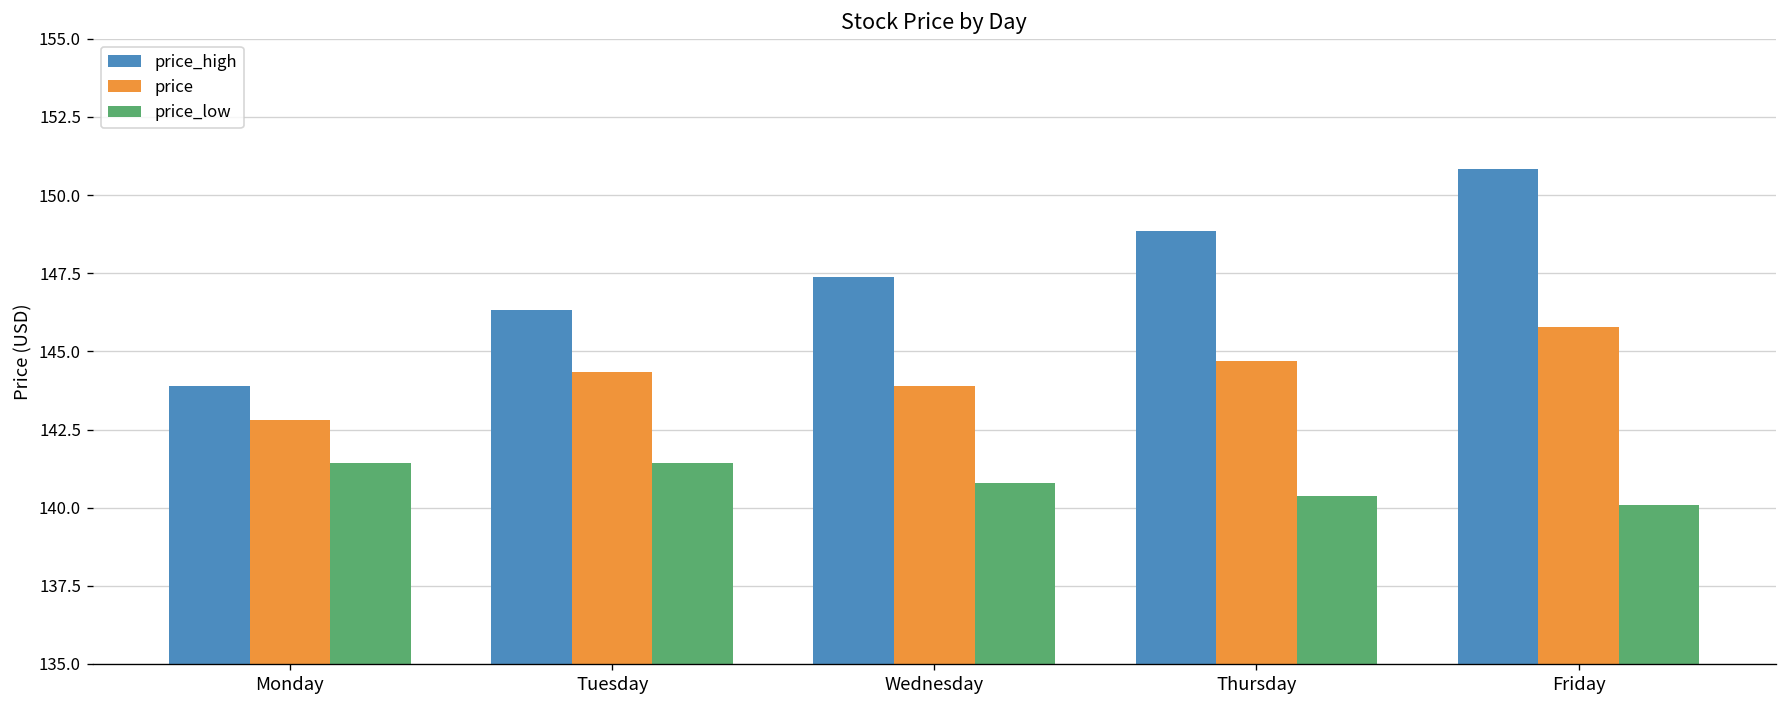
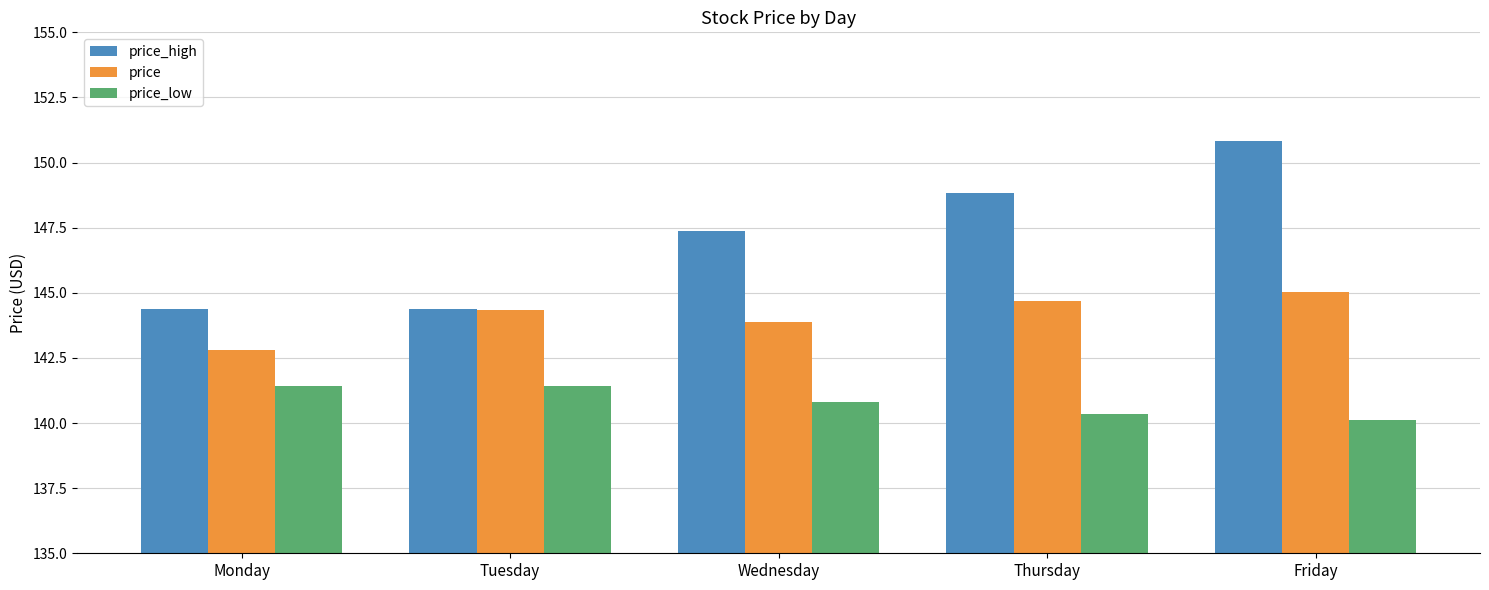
price_high, Monday: 143.9 -> 144.4
price_high, Tuesday: 146.3 -> 144.4
price, Friday: 145.8 -> 145.1
